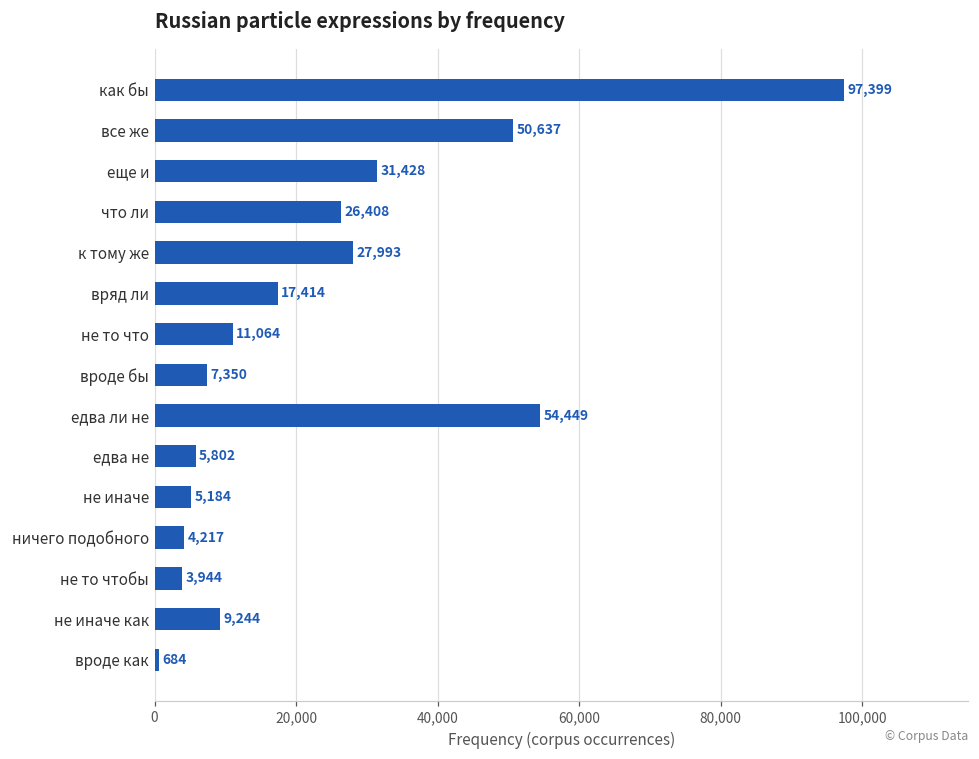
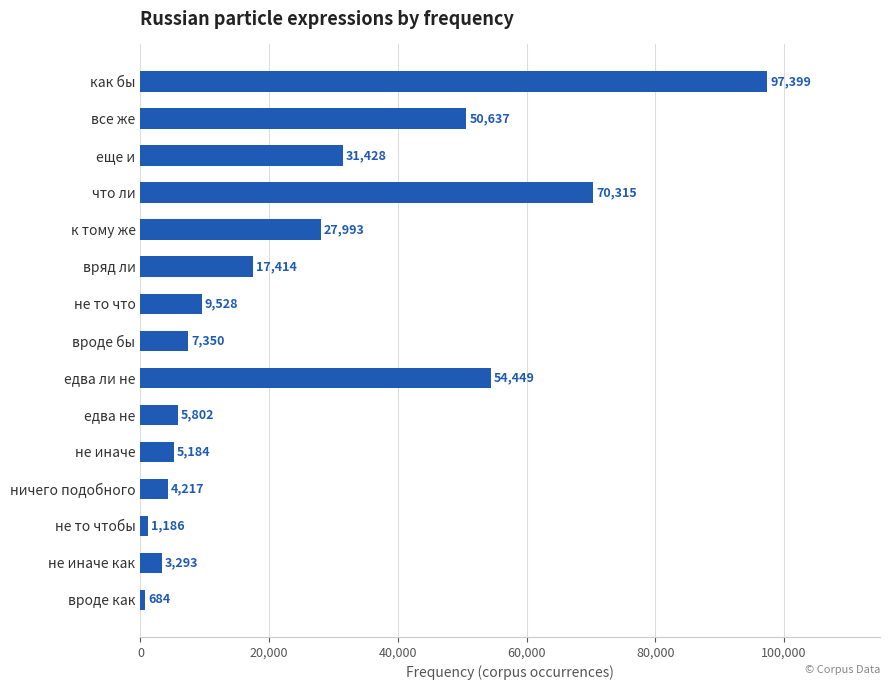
что ли: 26,408 -> 70,315
не то что: 11,064 -> 9,528
не то чтобы: 3,944 -> 1,186
не иначе как: 9,244 -> 3,293
